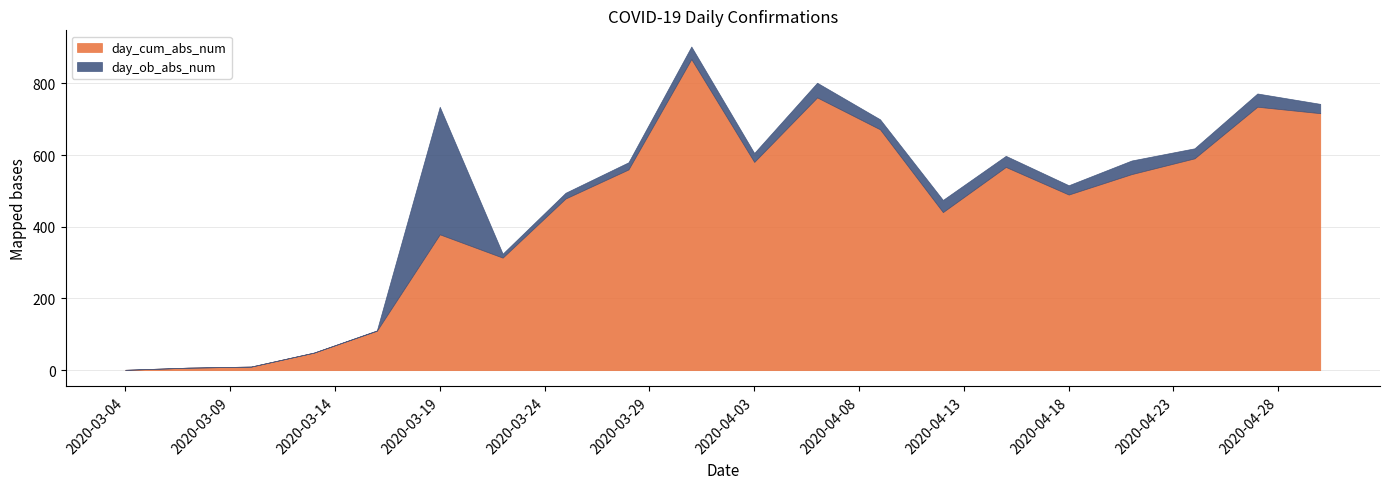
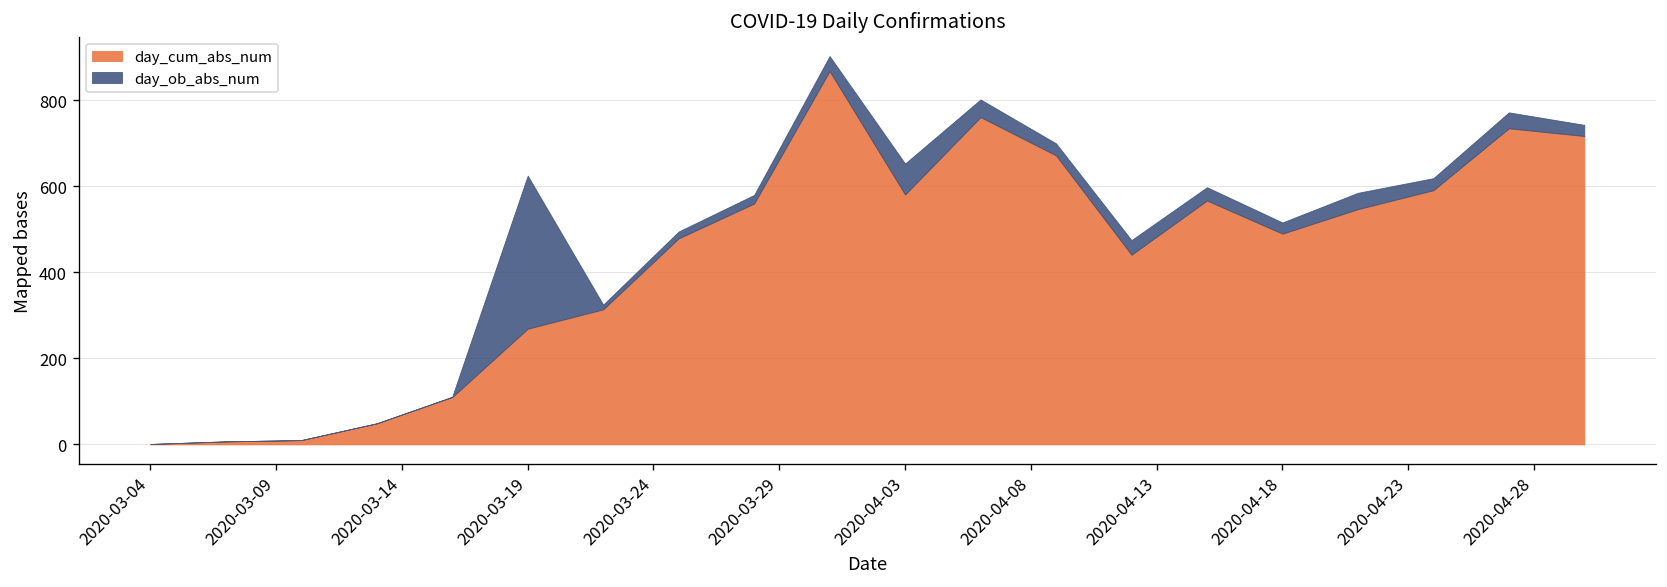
day_cum_abs_num, 2020-03-19: 380 -> 270
day_ob_abs_num, 2020-04-03: 30 -> 70
